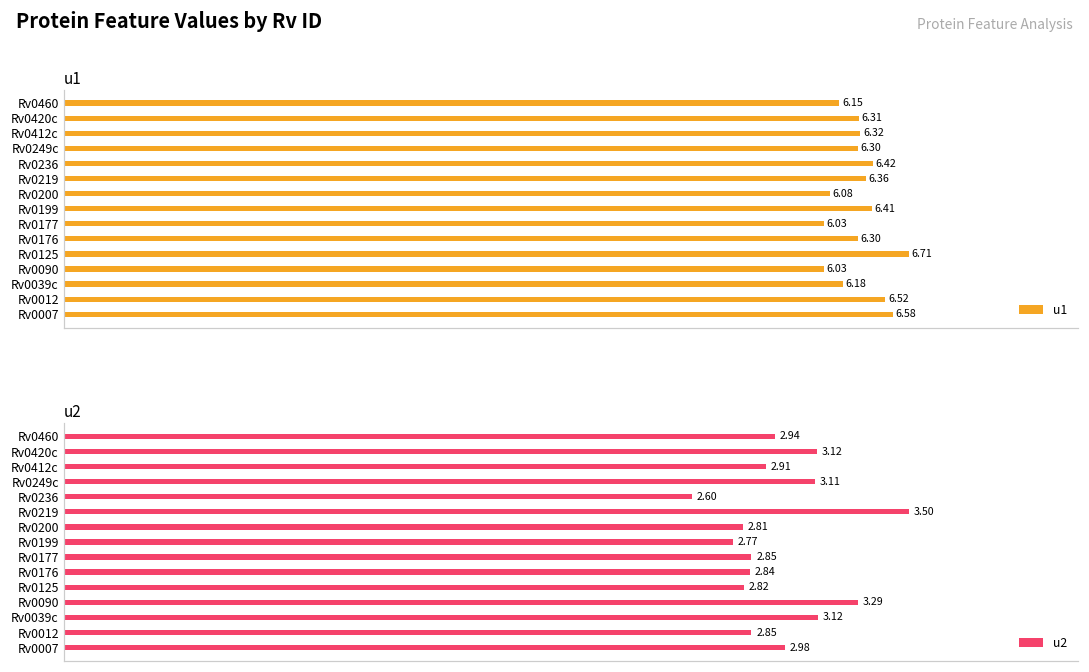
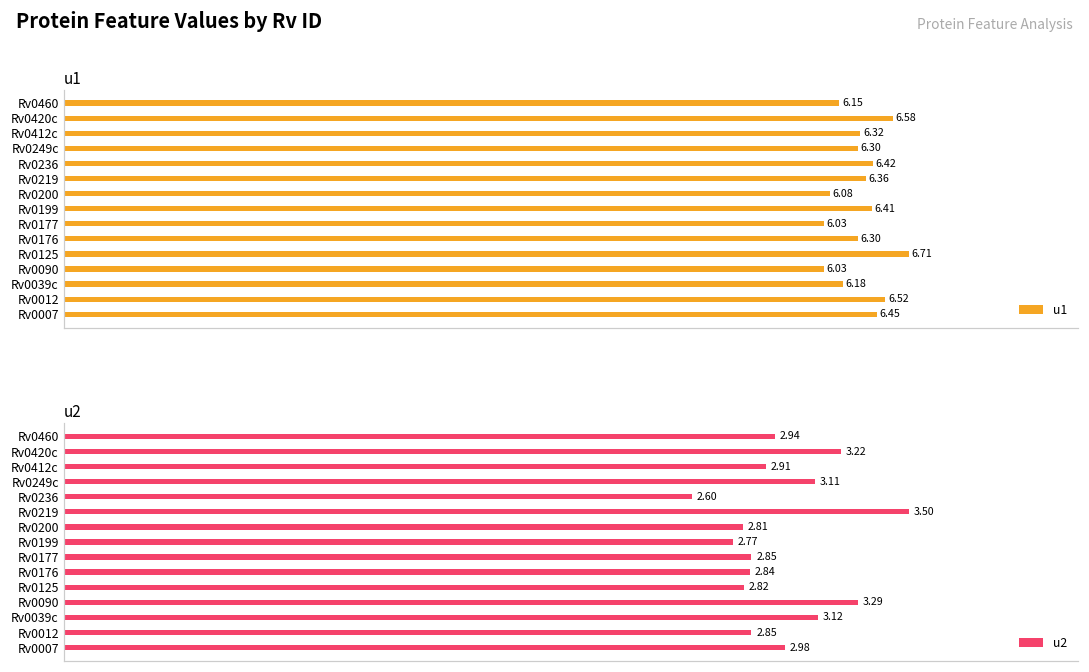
u1, Rv0420c: 6.31 -> 6.58
u1, Rv0007: 6.58 -> 6.45
u2, Rv0420c: 3.12 -> 3.22
